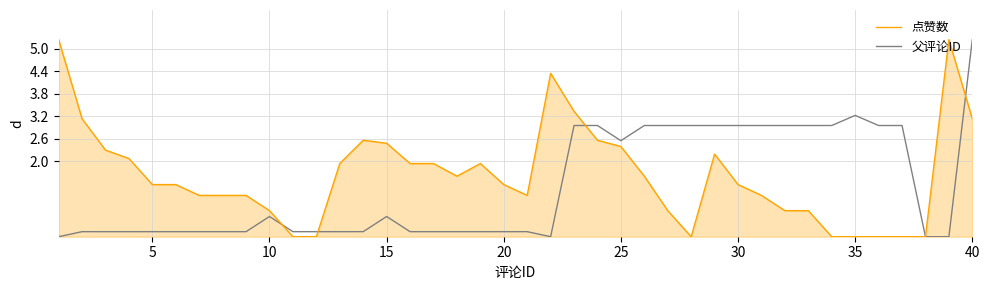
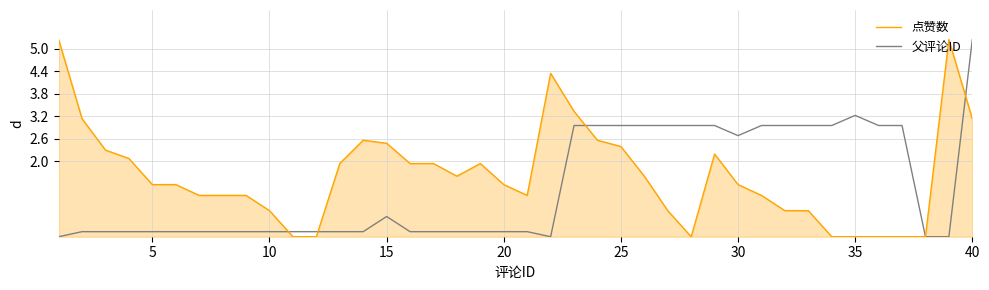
父评论ID, 10: 0.5 -> 0.1
父评论ID, 25: 2.6 -> 3.0
父评论ID, 30: 3.0 -> 2.7
